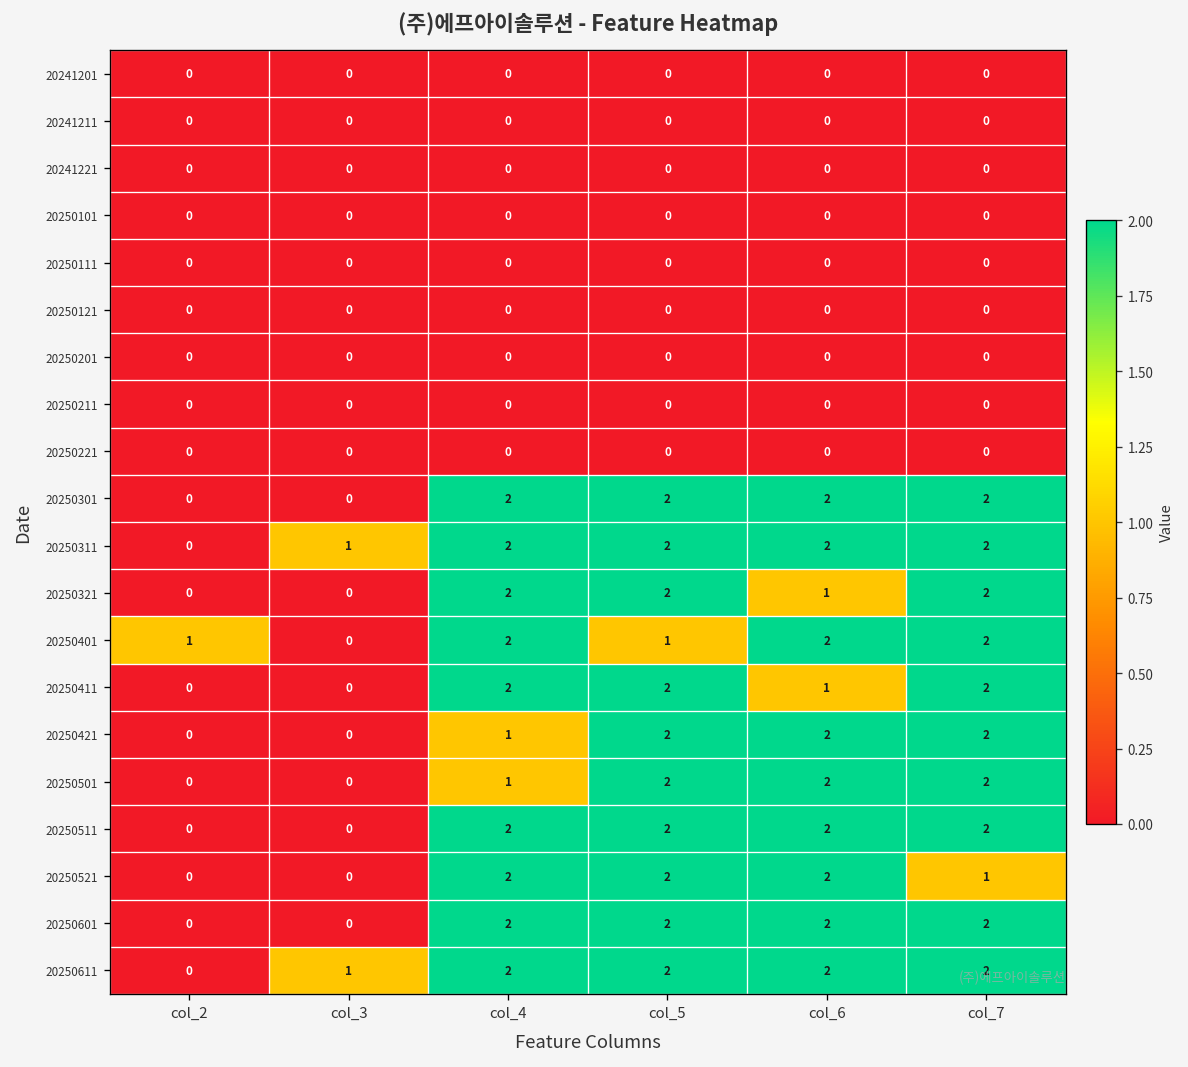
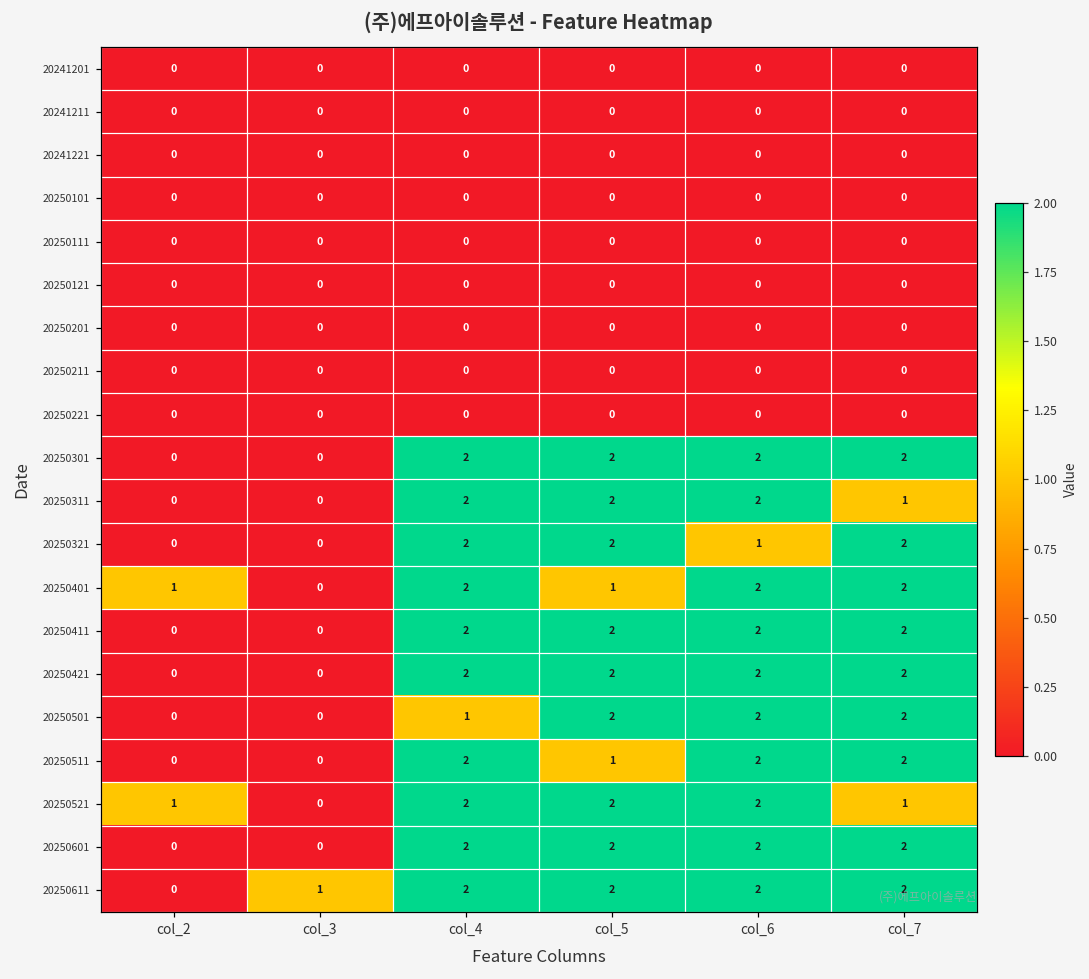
20250311, col_3: 1 -> 0
20250311, col_7: 2 -> 1
20250411, col_6: 1 -> 2
20250421, col_4: 1 -> 2
20250511, col_5: 2 -> 1
20250521, col_2: 0 -> 1
